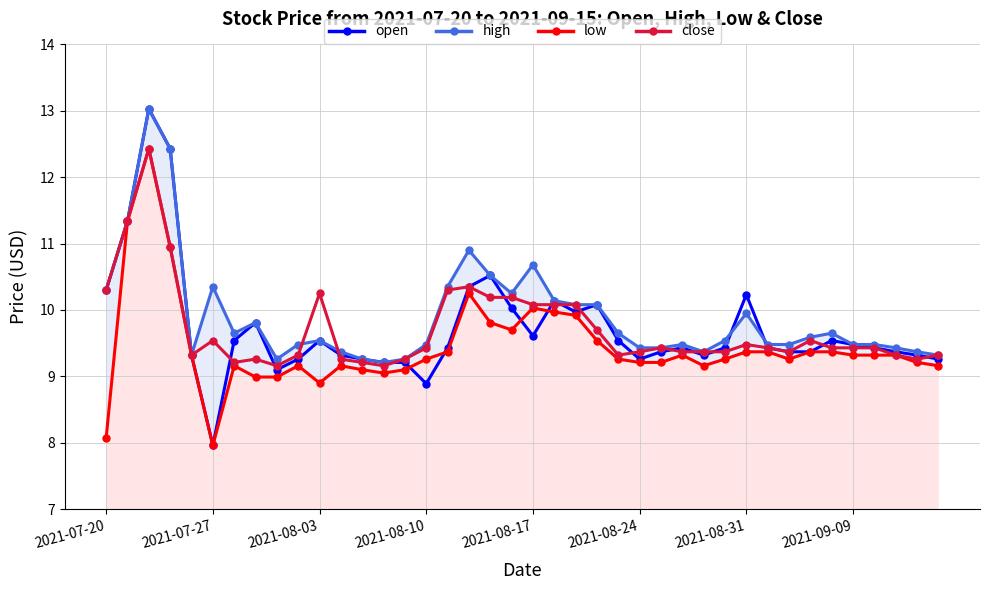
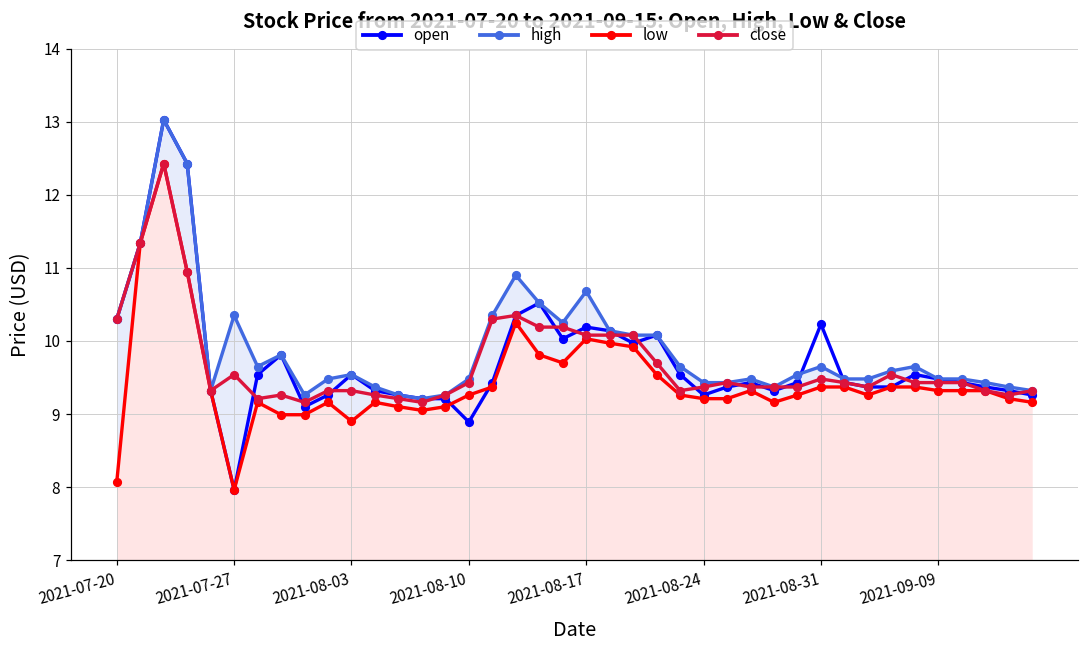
close, 2021-08-03: 10.3 -> 9.3
open, 2021-08-17: 9.6 -> 10.2
high, 2021-08-31: 10.0 -> 9.7
